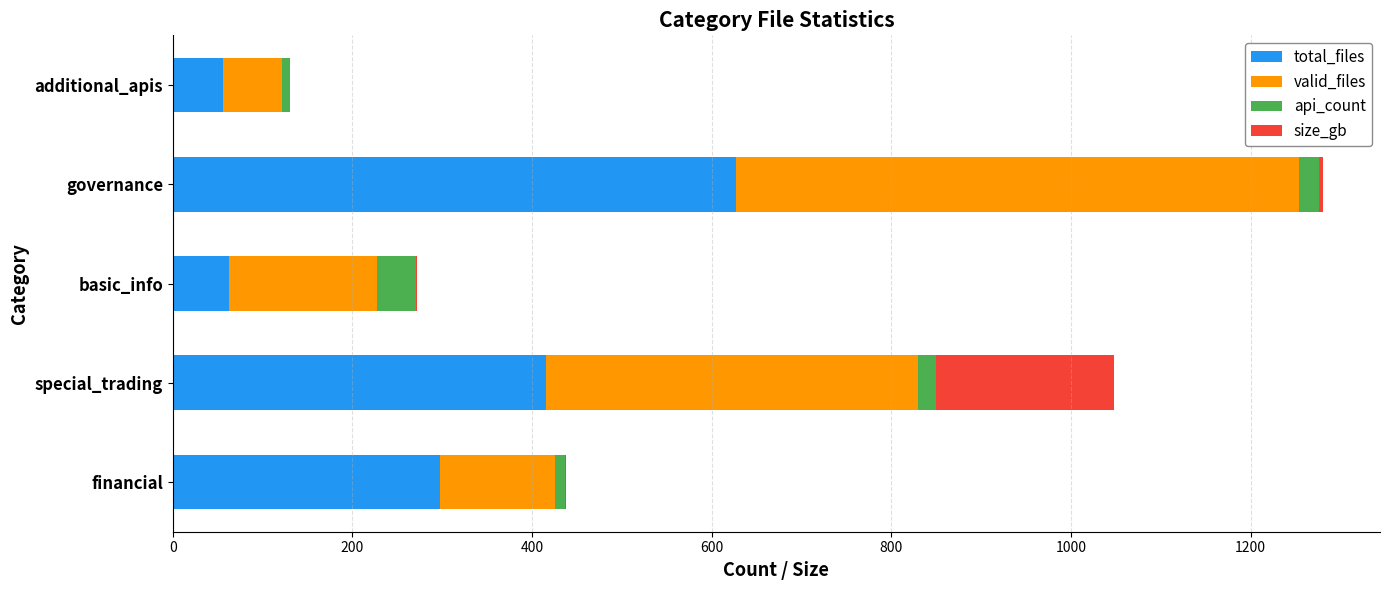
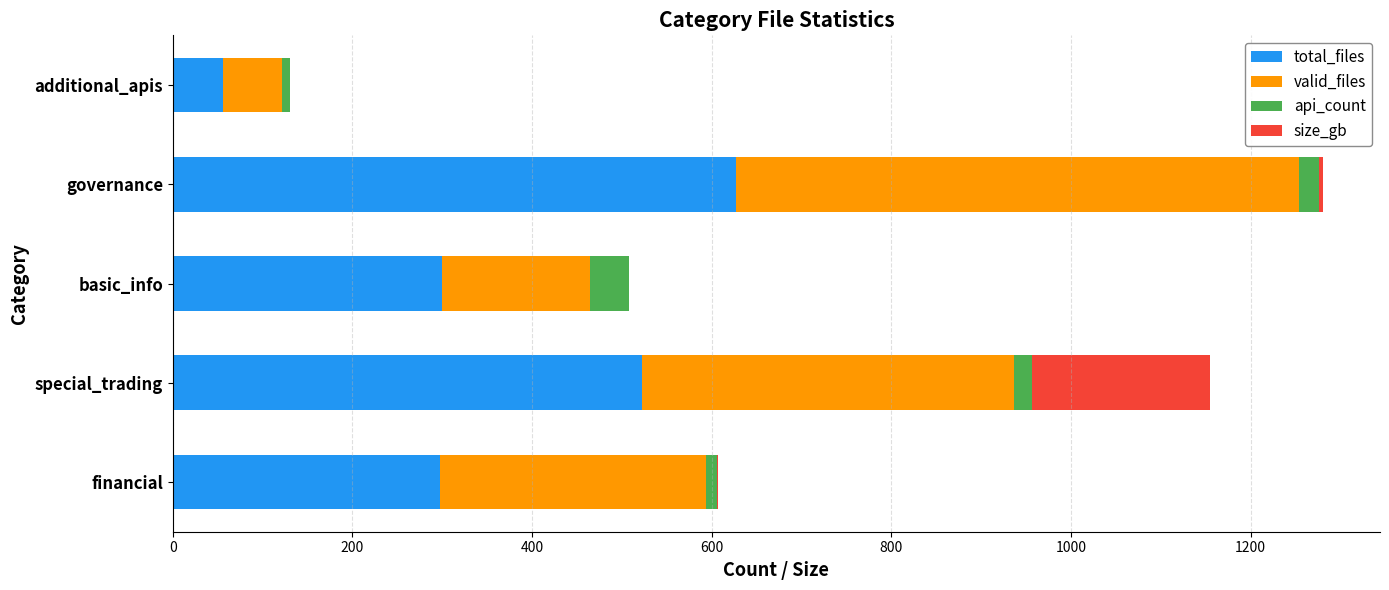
total_files, basic_info: 60 -> 300
total_files, special_trading: 420 -> 520
valid_files, financial: 130 -> 300
